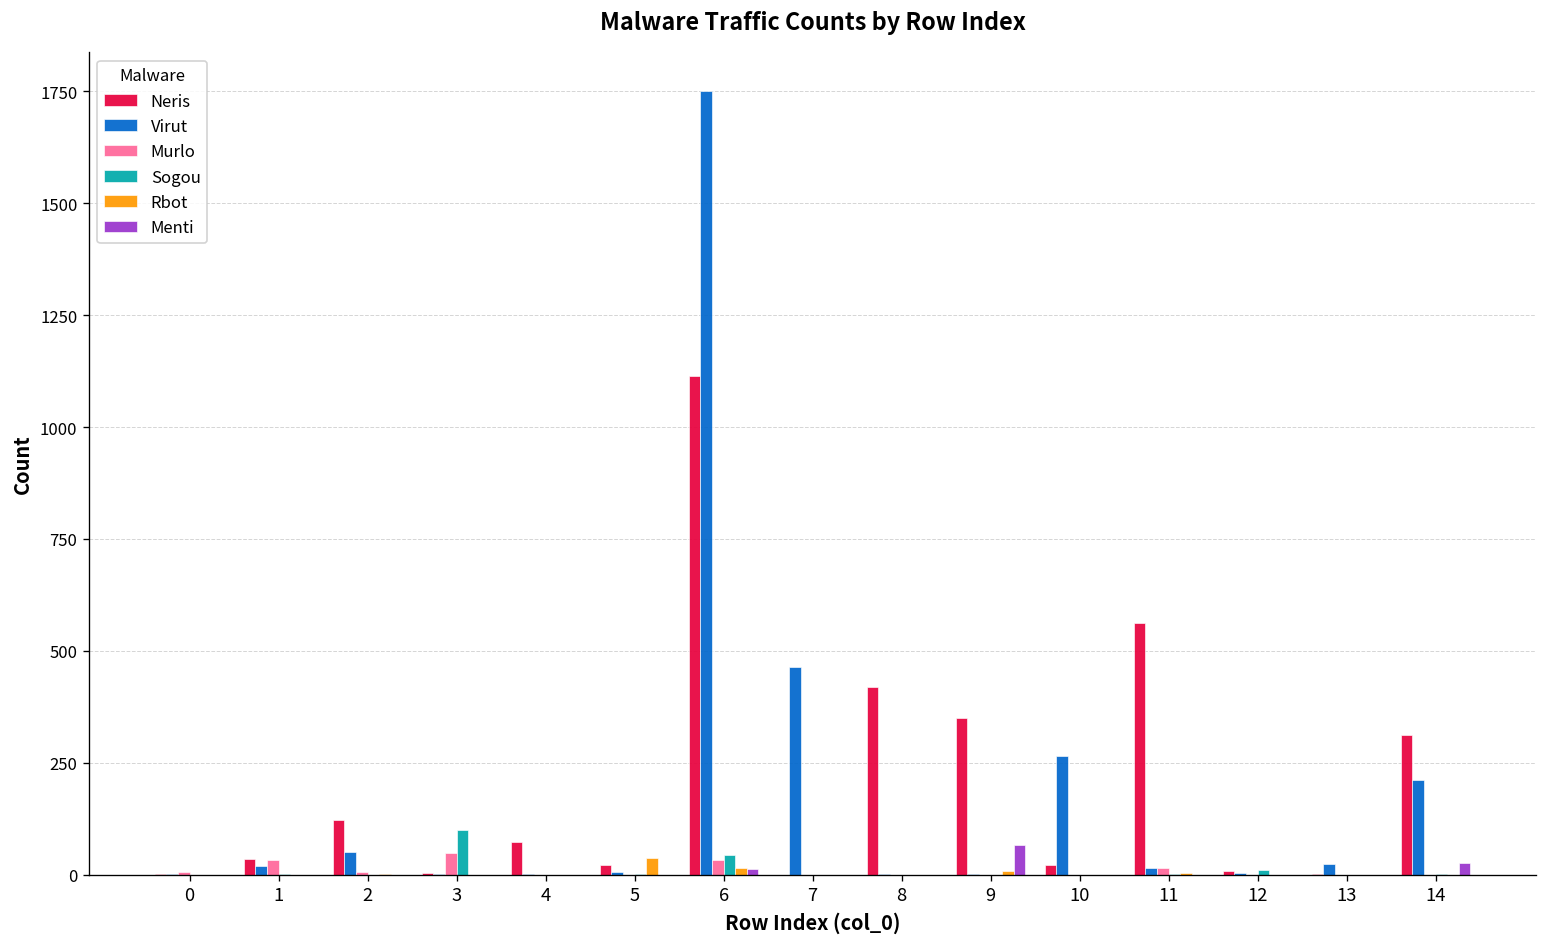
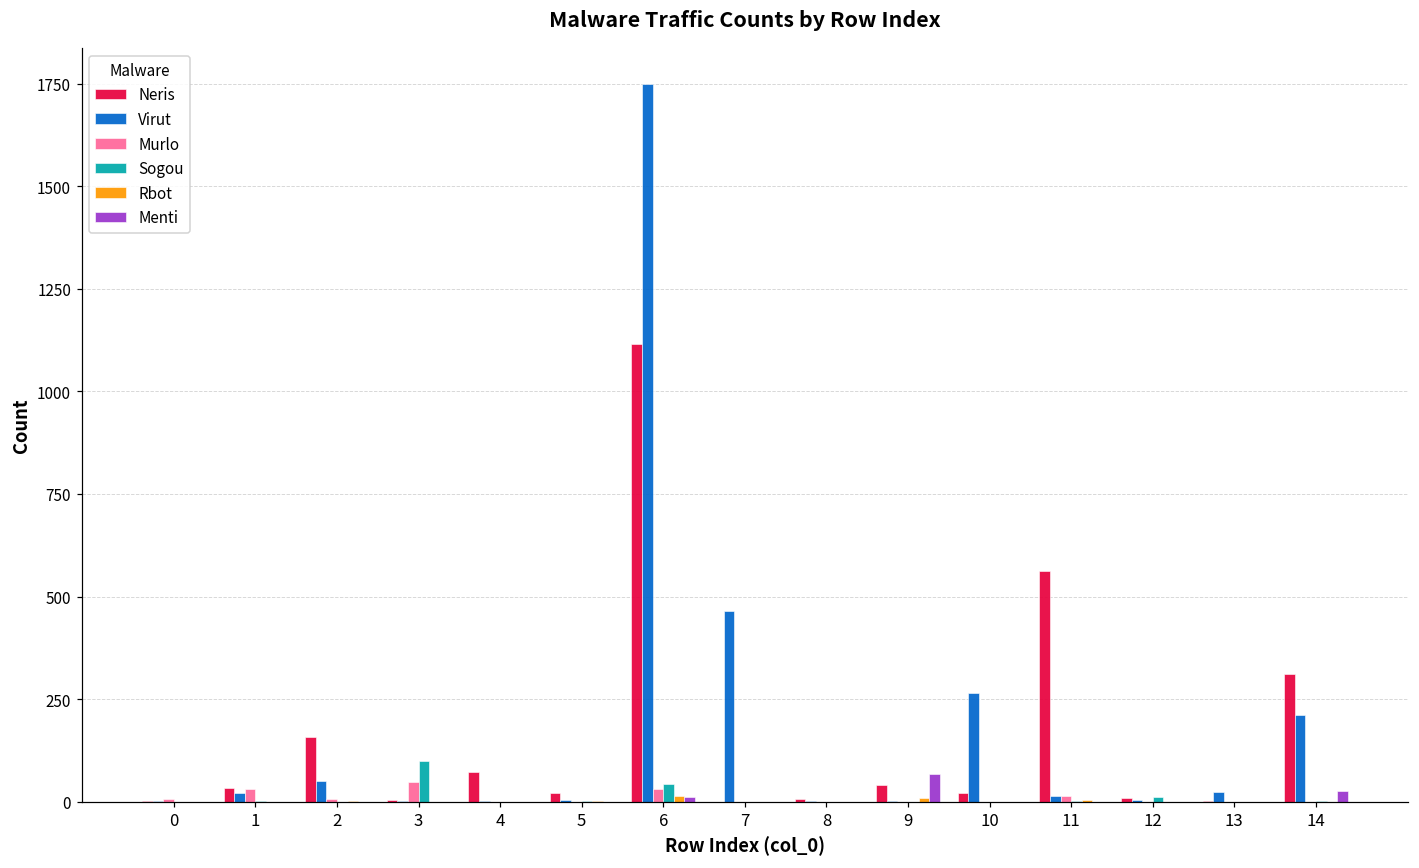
Neris, 2: 120 -> 160
Rbot, 5: 40 -> 0
Neris, 8: 420 -> 10
Neris, 9: 350 -> 40
